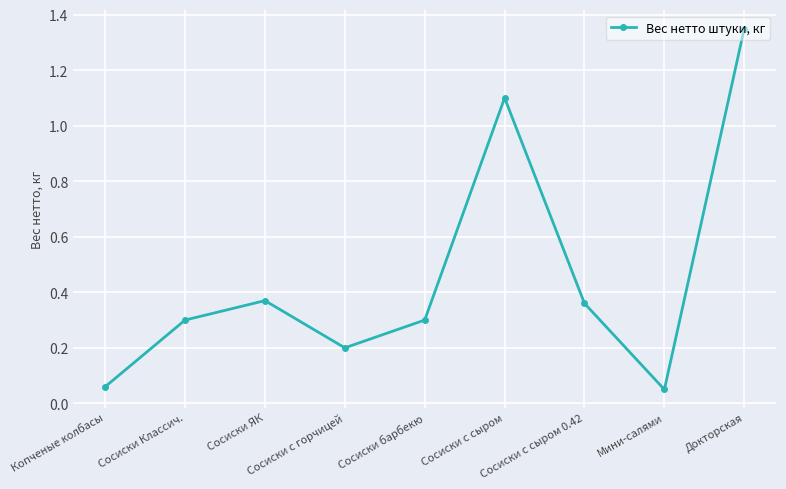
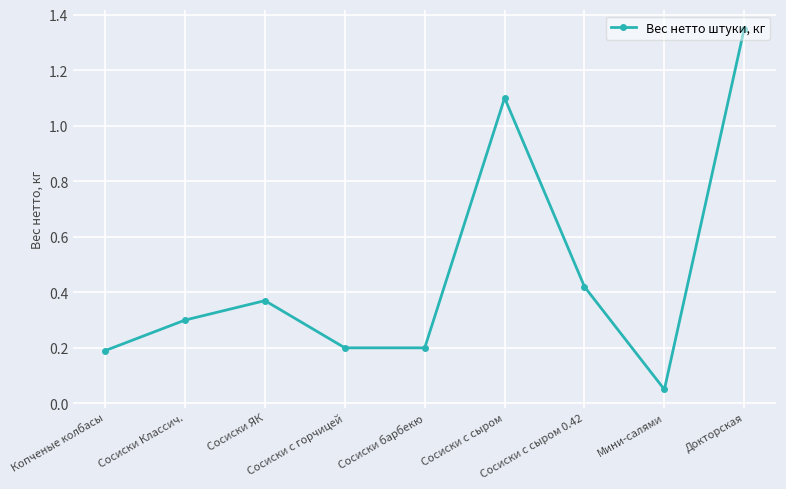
Копченые колбасы: 0.06 -> 0.19
Сосиски барбекю: 0.3 -> 0.2
Сосиски с сыром 0.42: 0.36 -> 0.42
